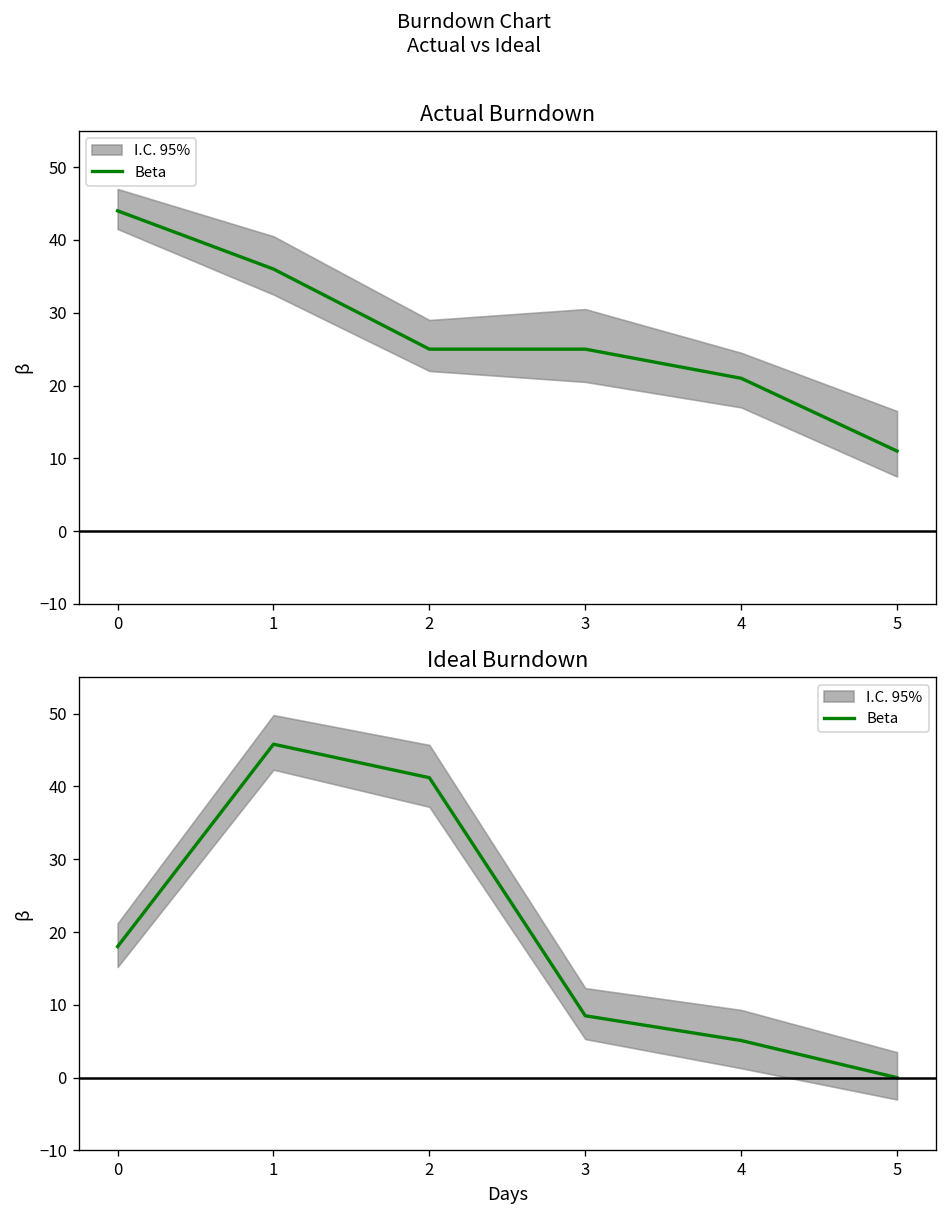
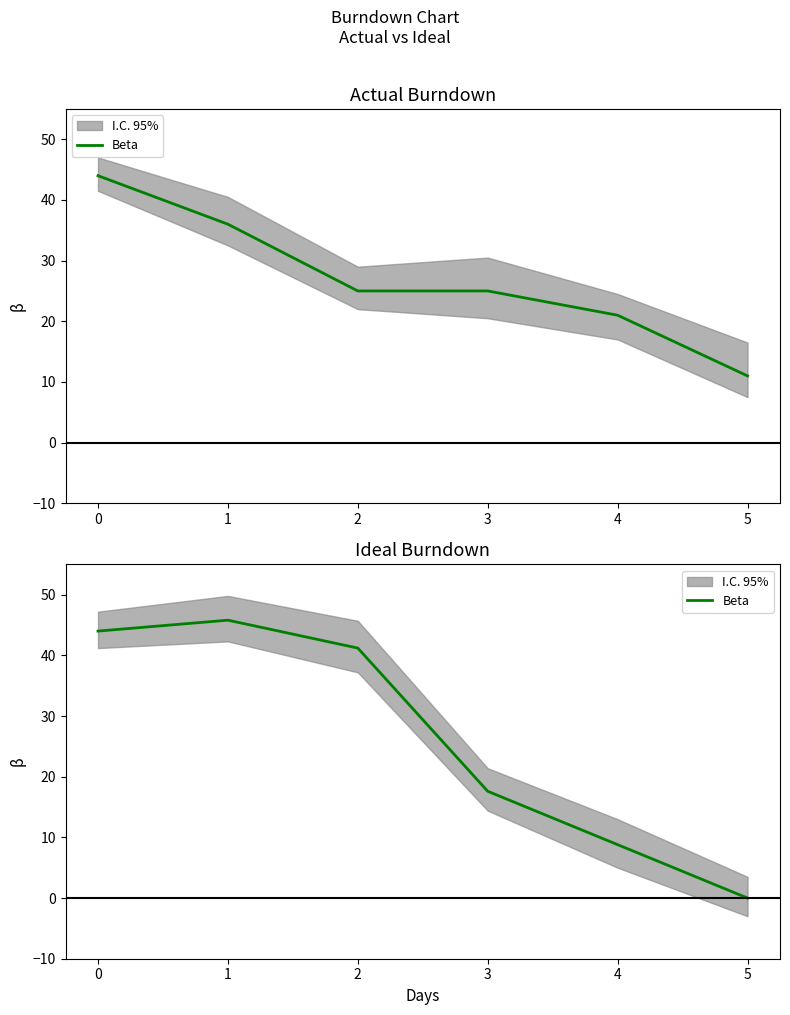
Ideal Burndown, Beta, 0: 18 -> 44
Ideal Burndown, Beta, 3: 9 -> 18
Ideal Burndown, Beta, 4: 5 -> 9
